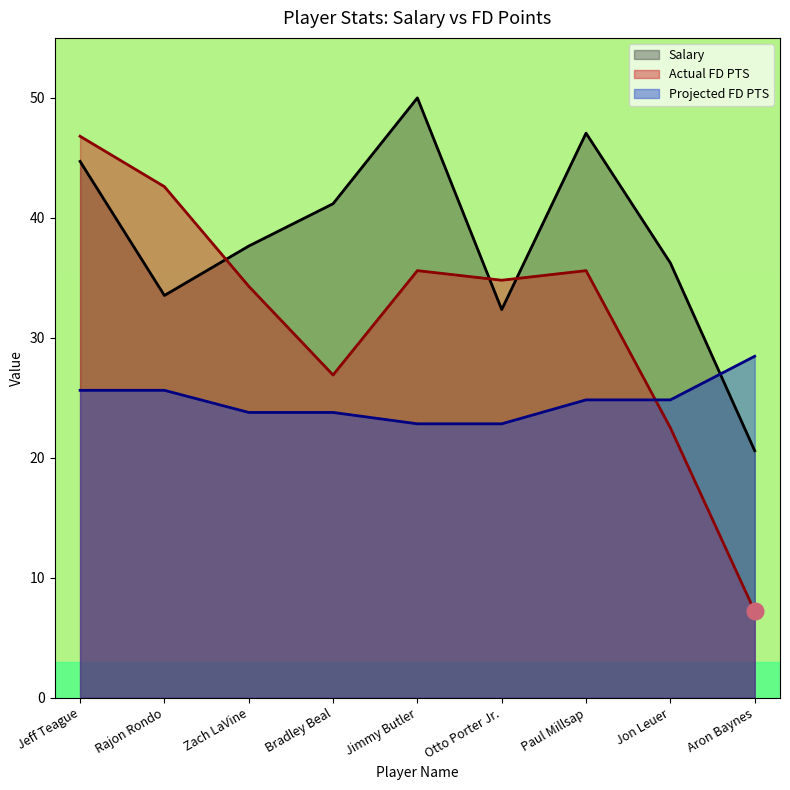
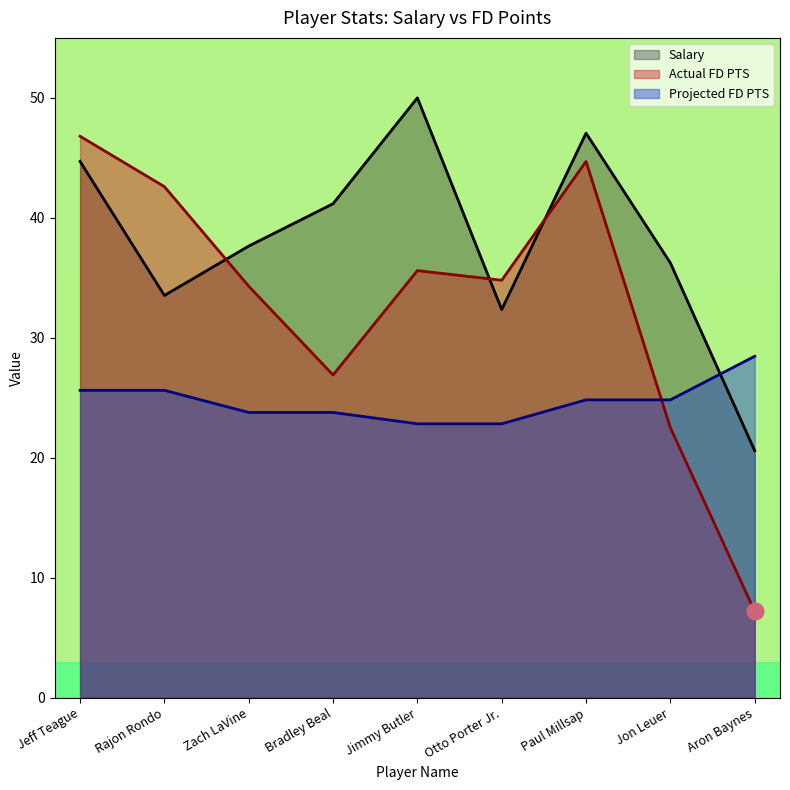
Actual FD PTS, Paul Millsap: 35.6 -> 44.7
